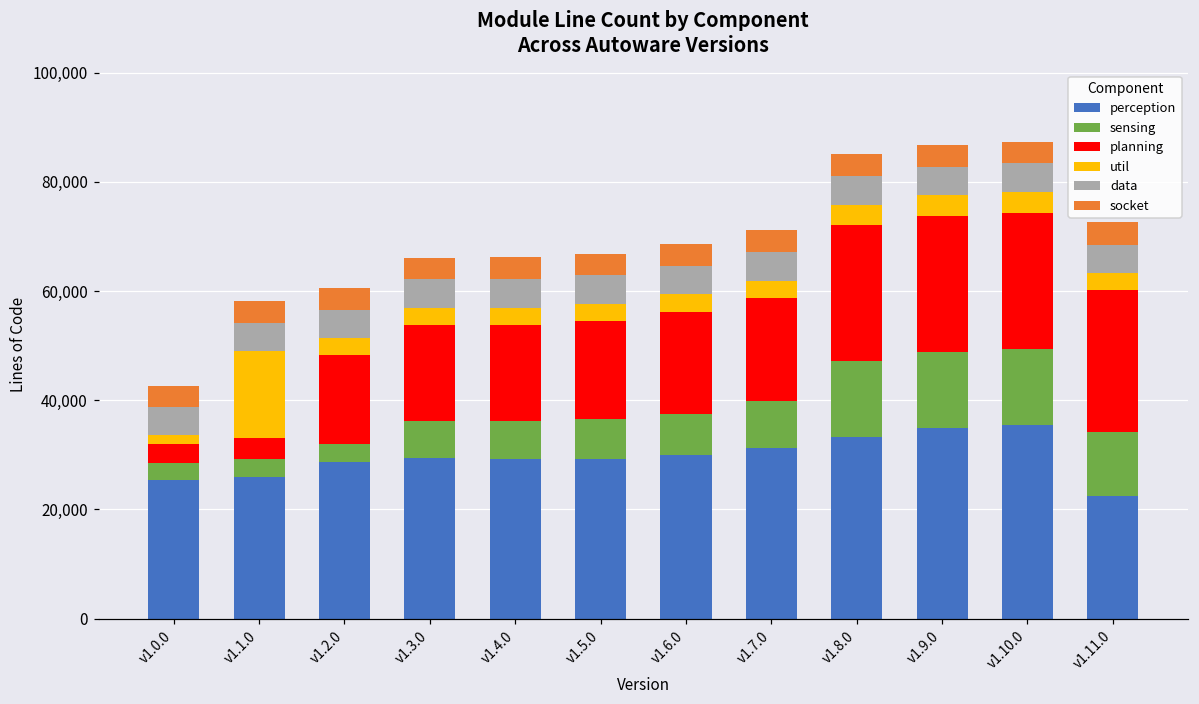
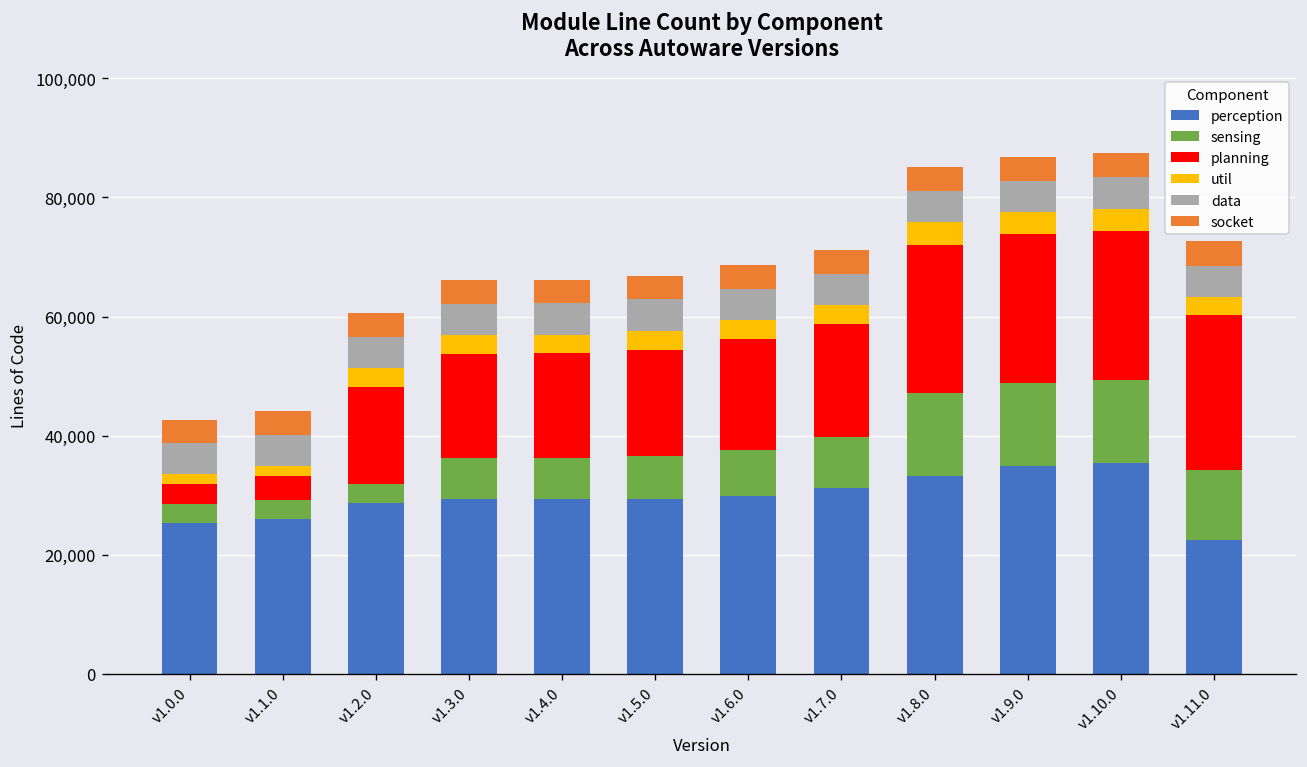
util, v1.1.0: 16,000 -> 2,000
